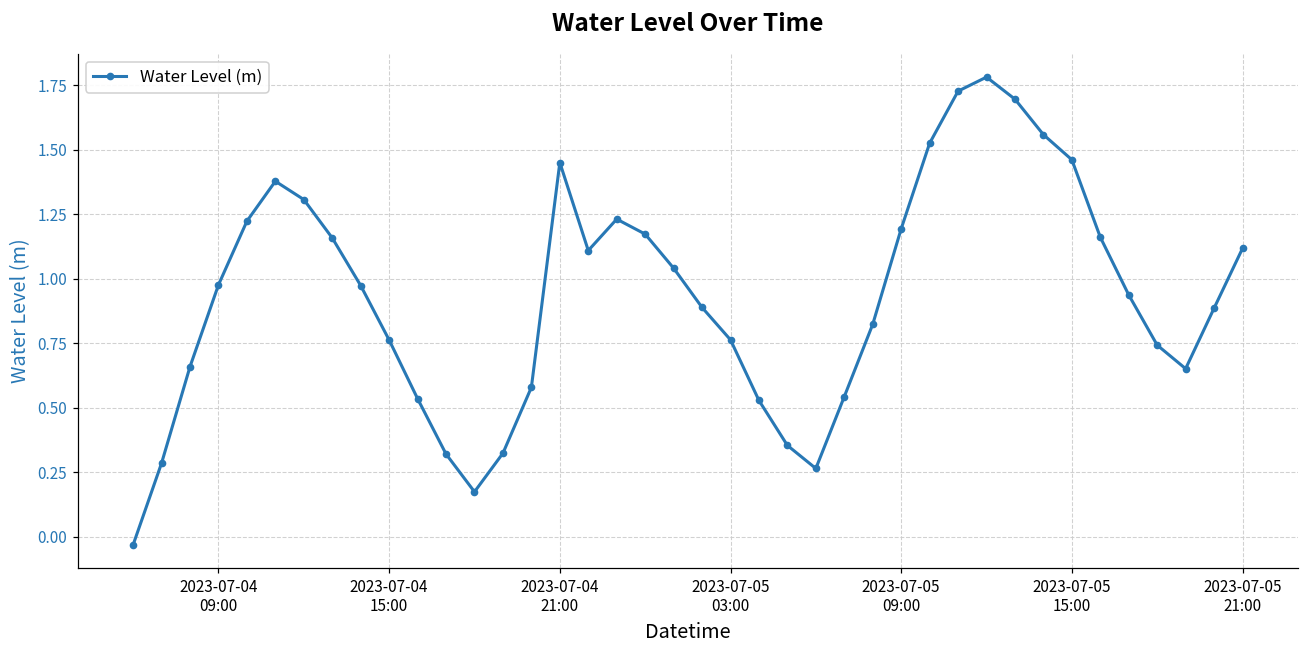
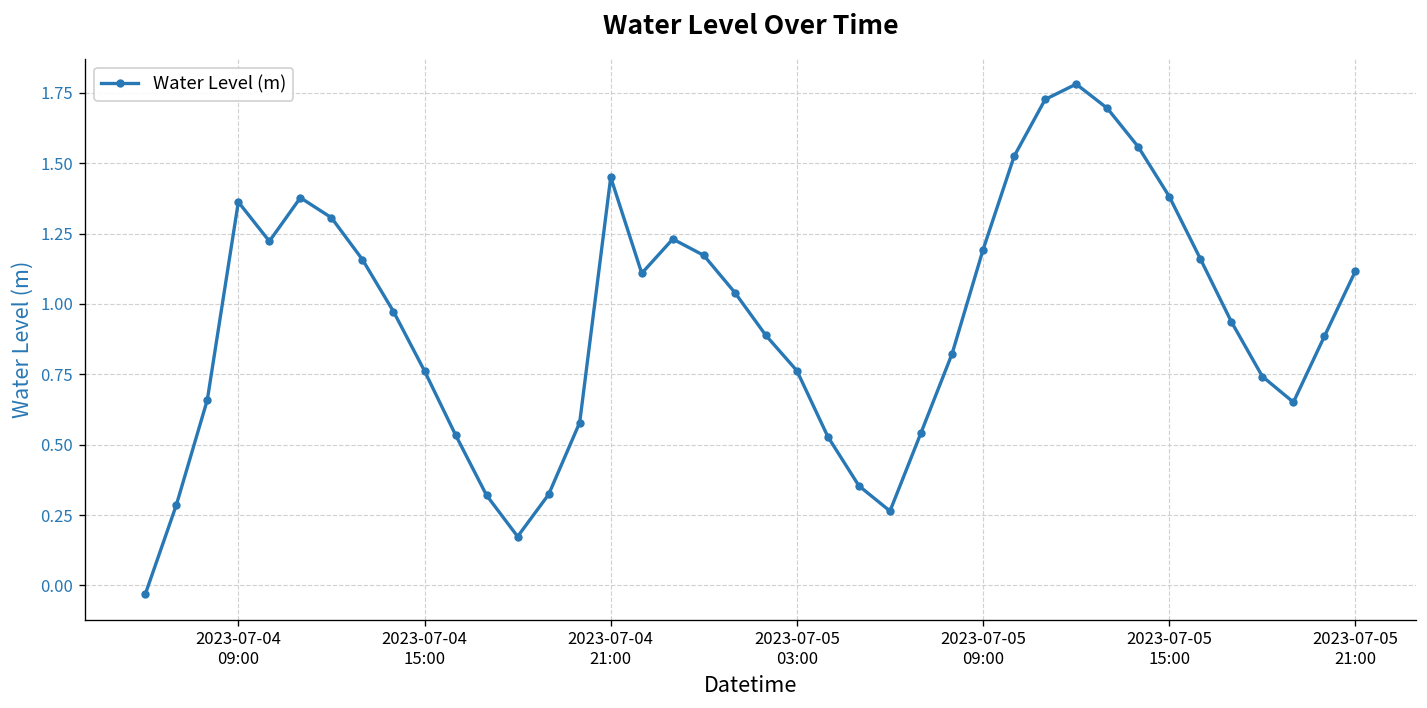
2023-07-04 09:00: 0.98 -> 1.36
2023-07-05 15:00: 1.46 -> 1.38
